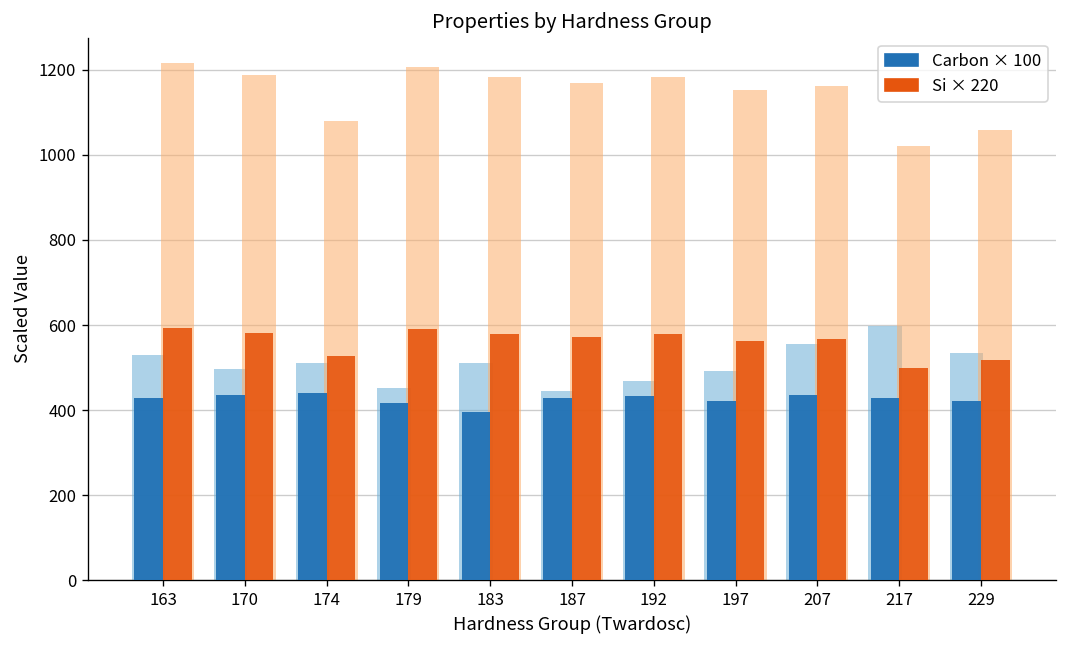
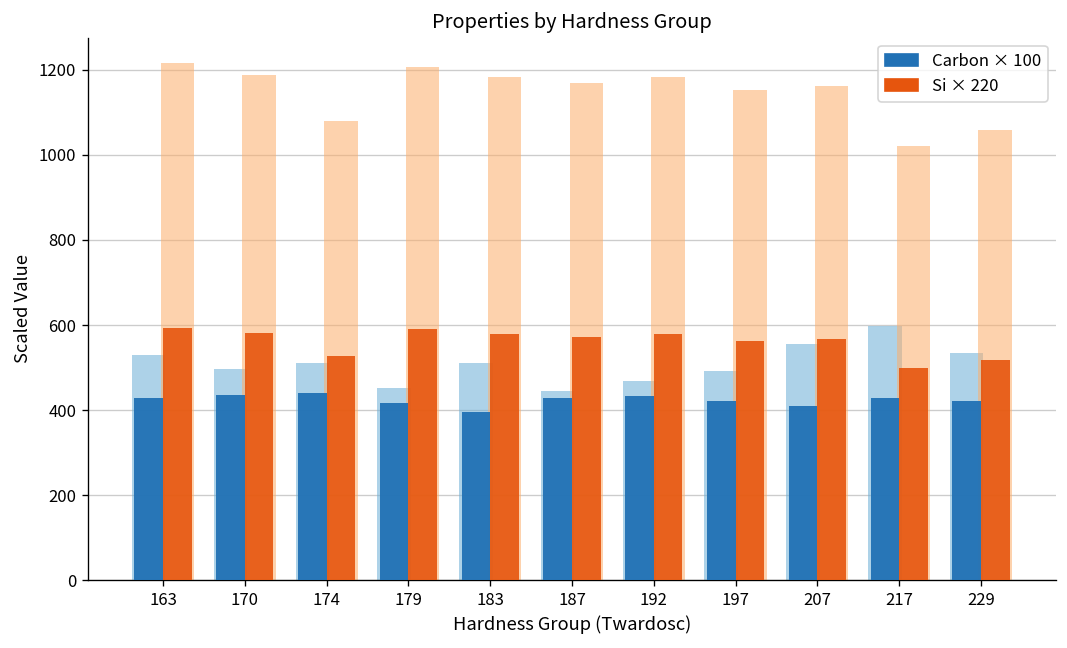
Carbon × 100, 207: 430 -> 410
